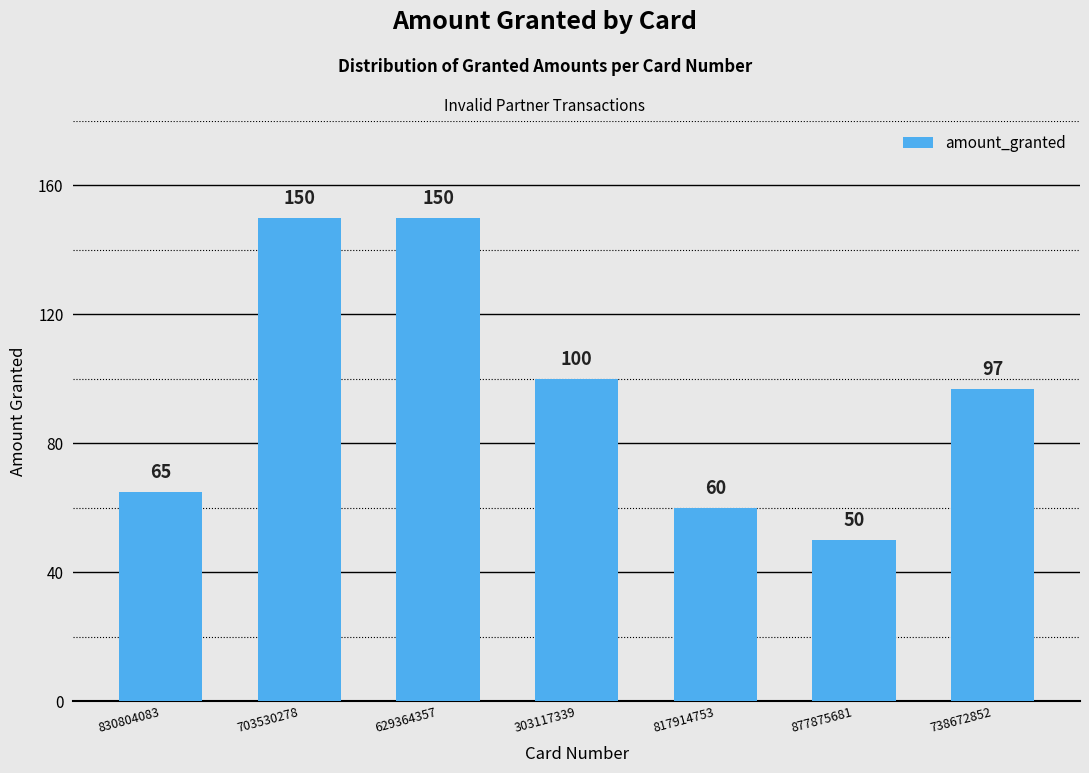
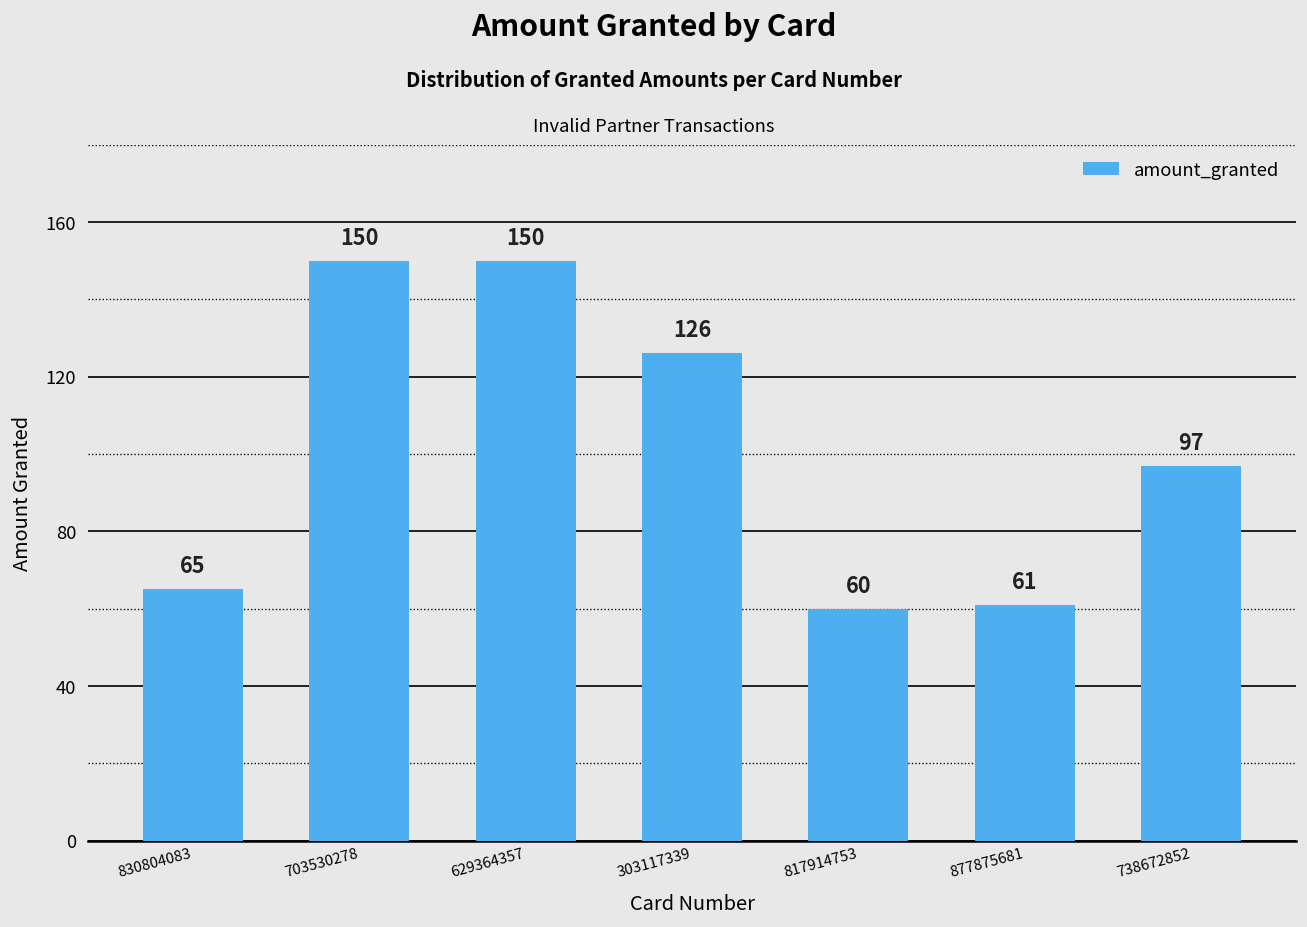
303117339: 100 -> 126
877875681: 50 -> 61
